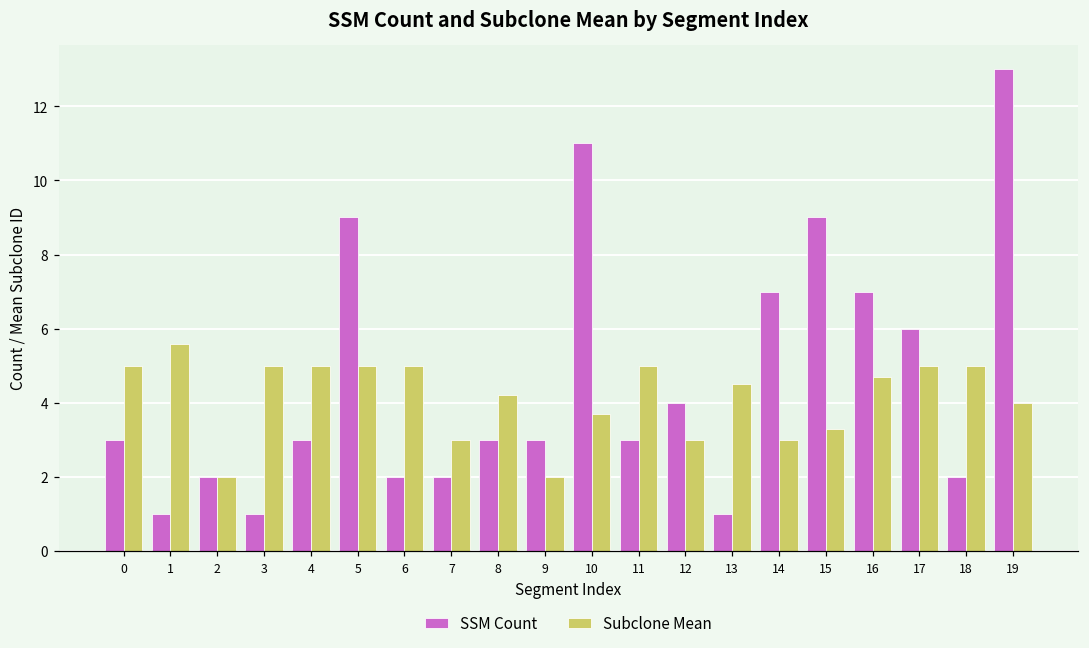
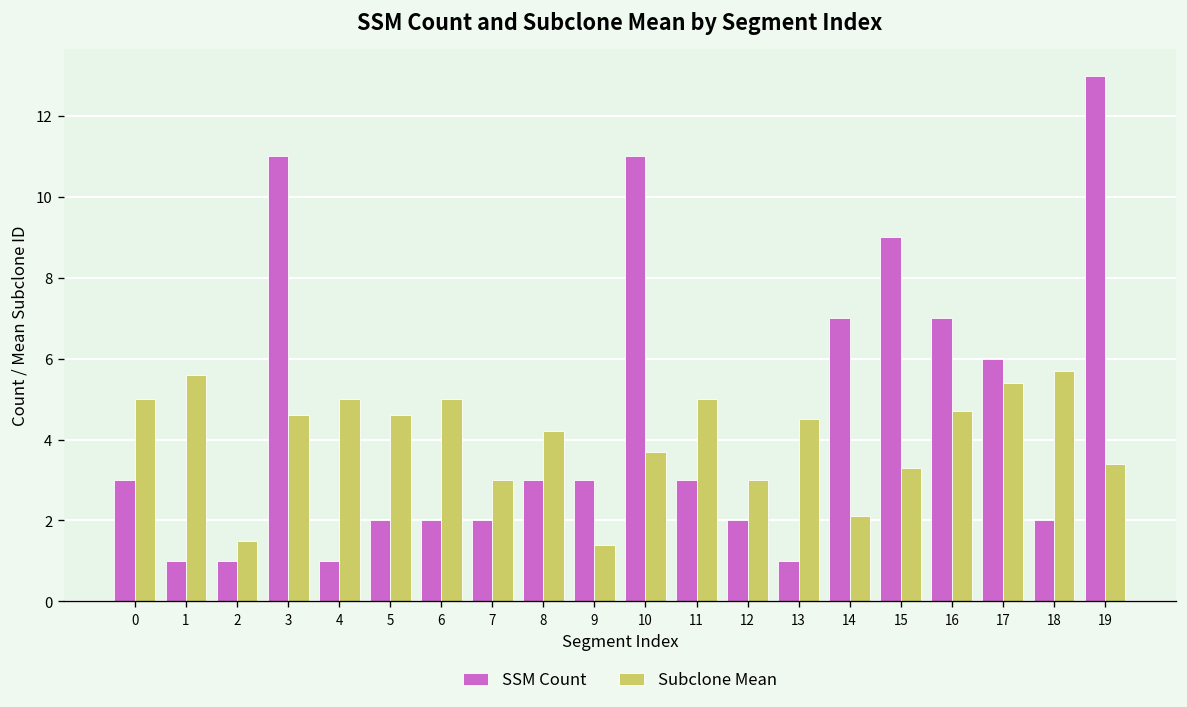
SSM Count, 2: 2 -> 1
Subclone Mean, 2: 2.0 -> 1.5
SSM Count, 3: 1 -> 11
Subclone Mean, 3: 5.0 -> 4.6
SSM Count, 4: 3 -> 1
SSM Count, 5: 9 -> 2
Subclone Mean, 5: 5.0 -> 4.6
Subclone Mean, 9: 2.0 -> 1.4
SSM Count, 12: 4 -> 2
Subclone Mean, 14: 3.0 -> 2.1
Subclone Mean, 17: 5.0 -> 5.4
Subclone Mean, 18: 5.0 -> 5.7
Subclone Mean, 19: 4.0 -> 3.4
